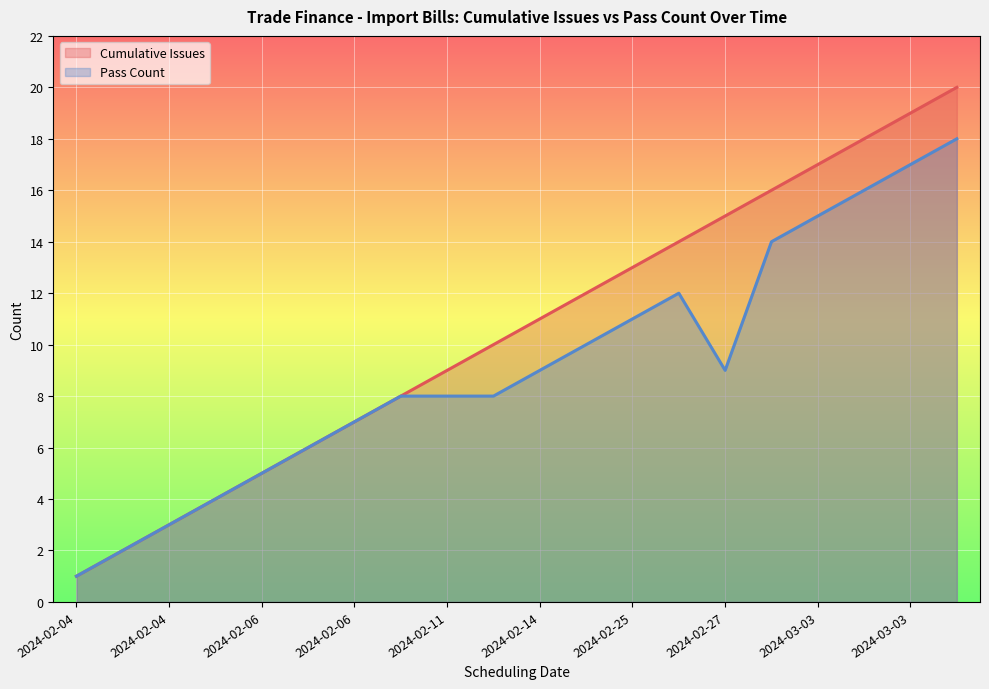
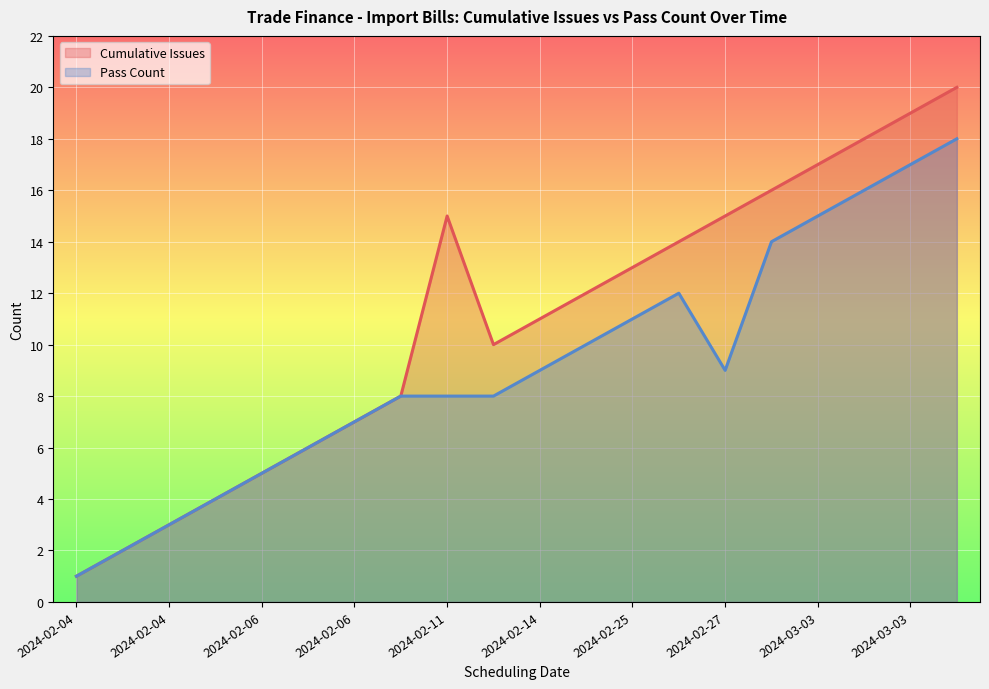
Cumulative Issues, 2024-02-11: 9 -> 15
